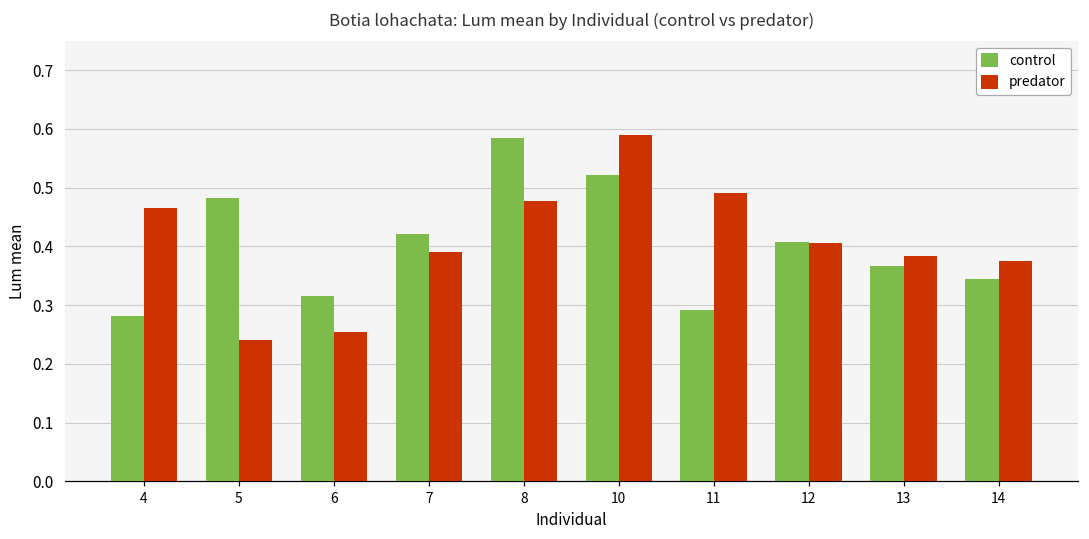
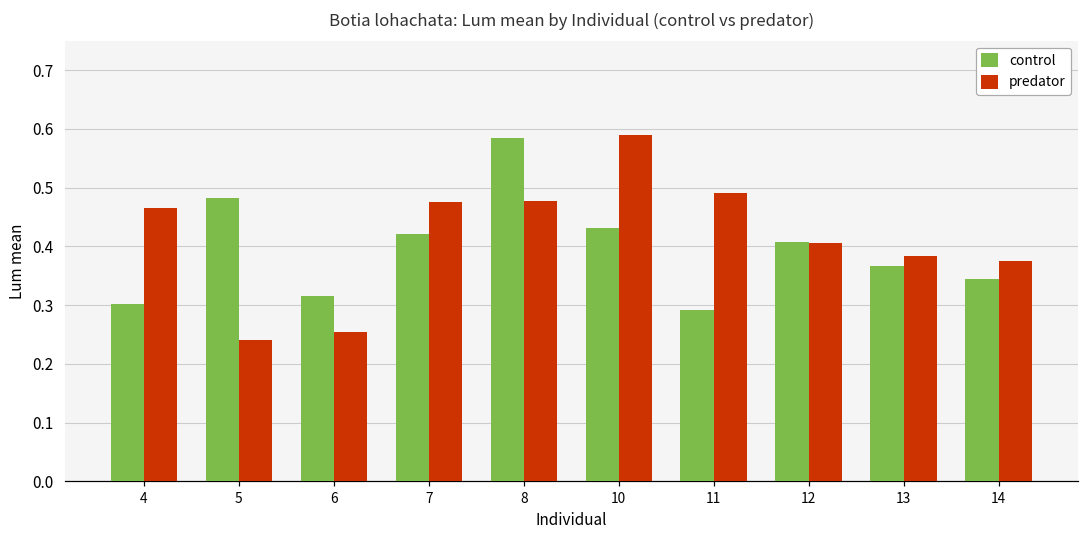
control, 4: 0.28 -> 0.30
predator, 7: 0.39 -> 0.48
control, 10: 0.52 -> 0.43
